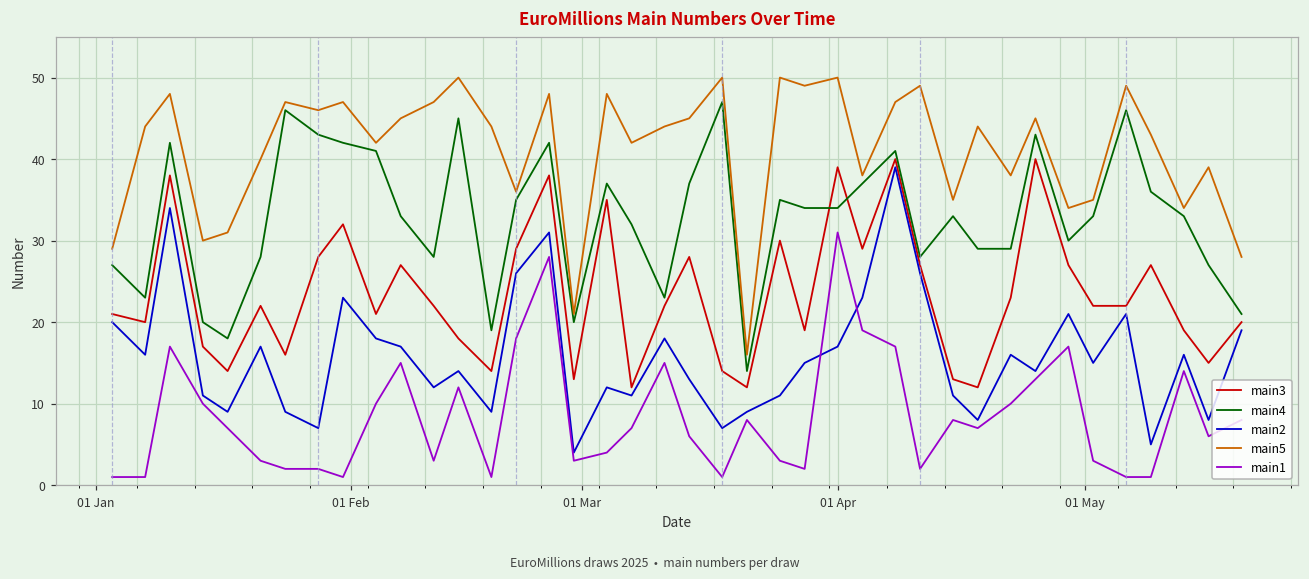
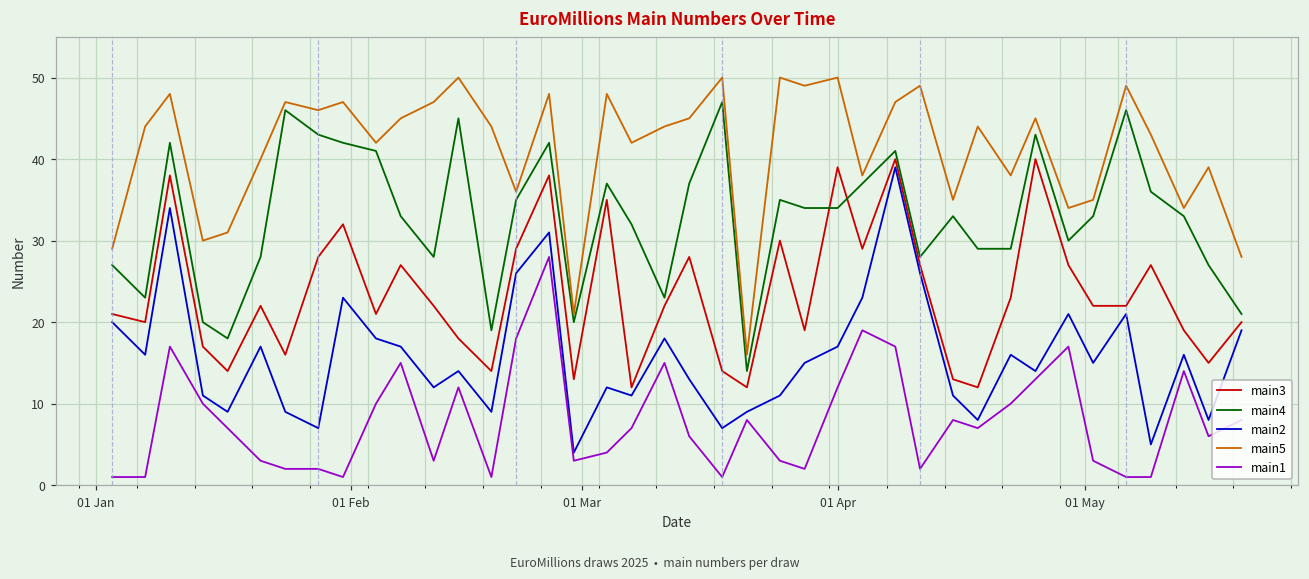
main1, 01 Apr: 31 -> 12
